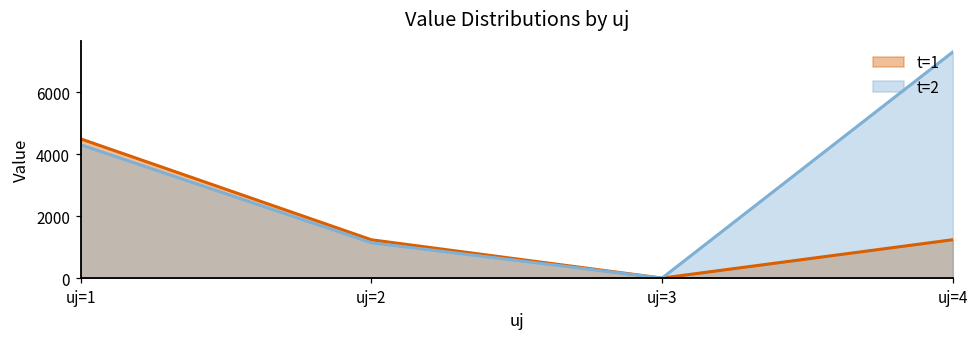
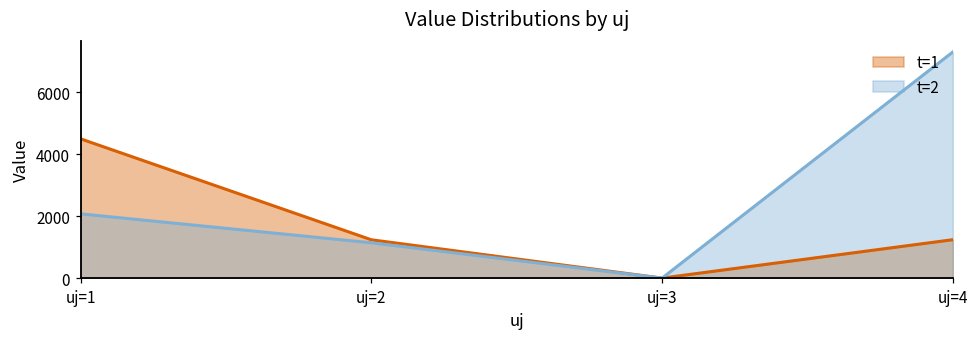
t=2, uj=1: 4300 -> 2100
